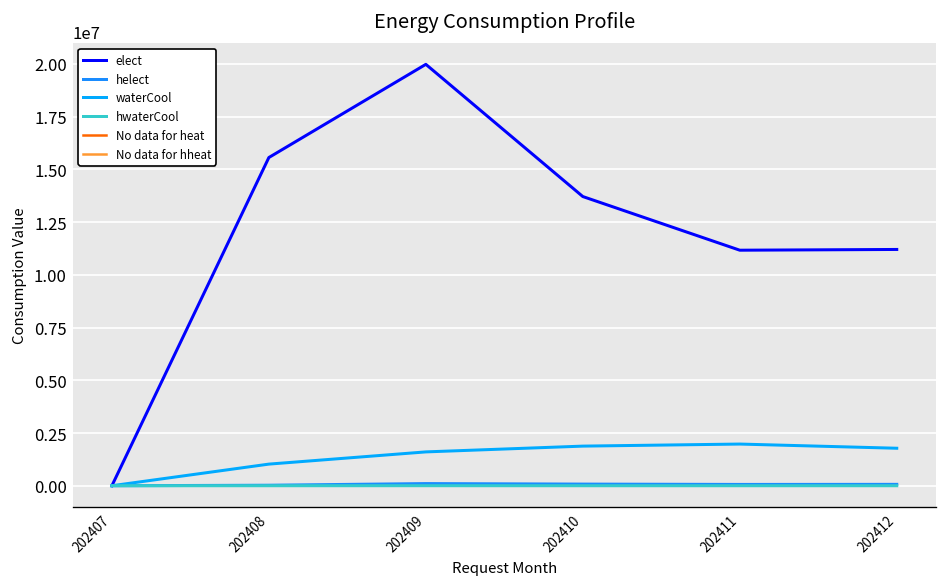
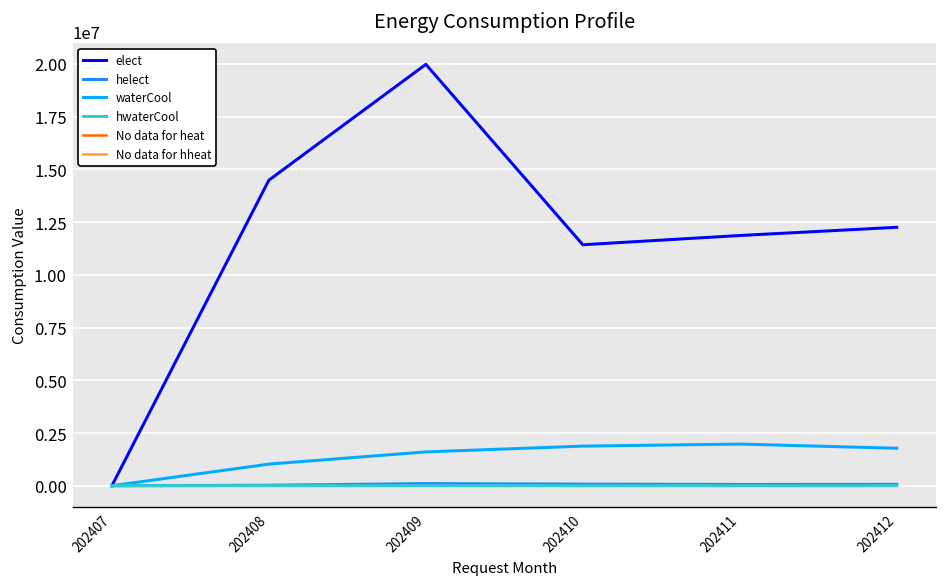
elect, 202408: 15600000 -> 14500000
elect, 202410: 13700000 -> 11400000
elect, 202411: 11200000 -> 11900000
elect, 202412: 11200000 -> 12300000
